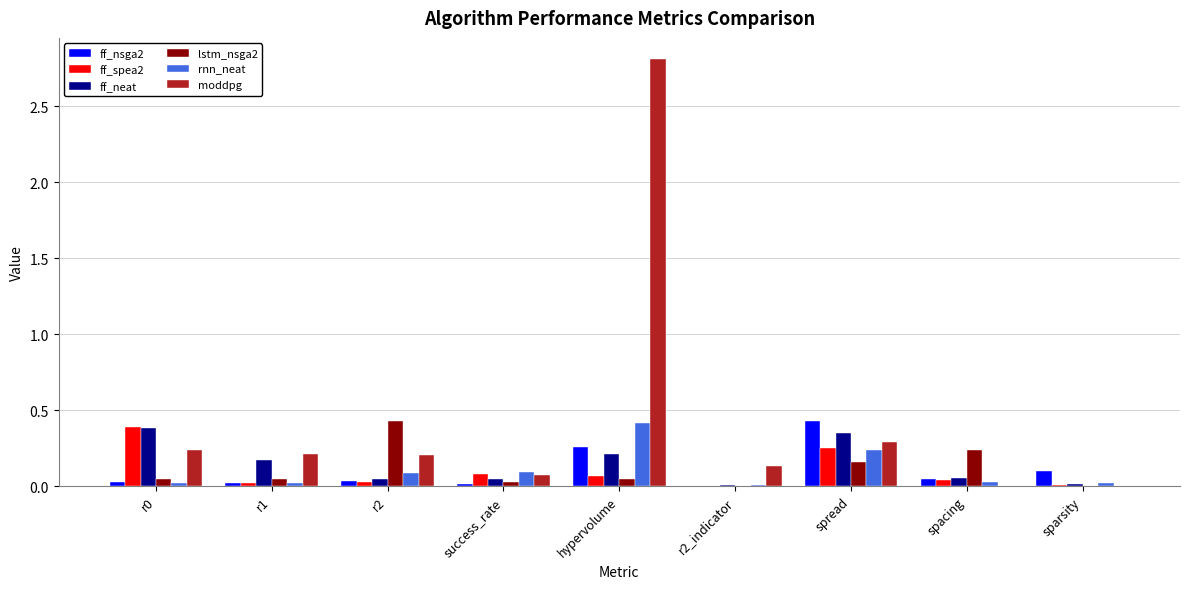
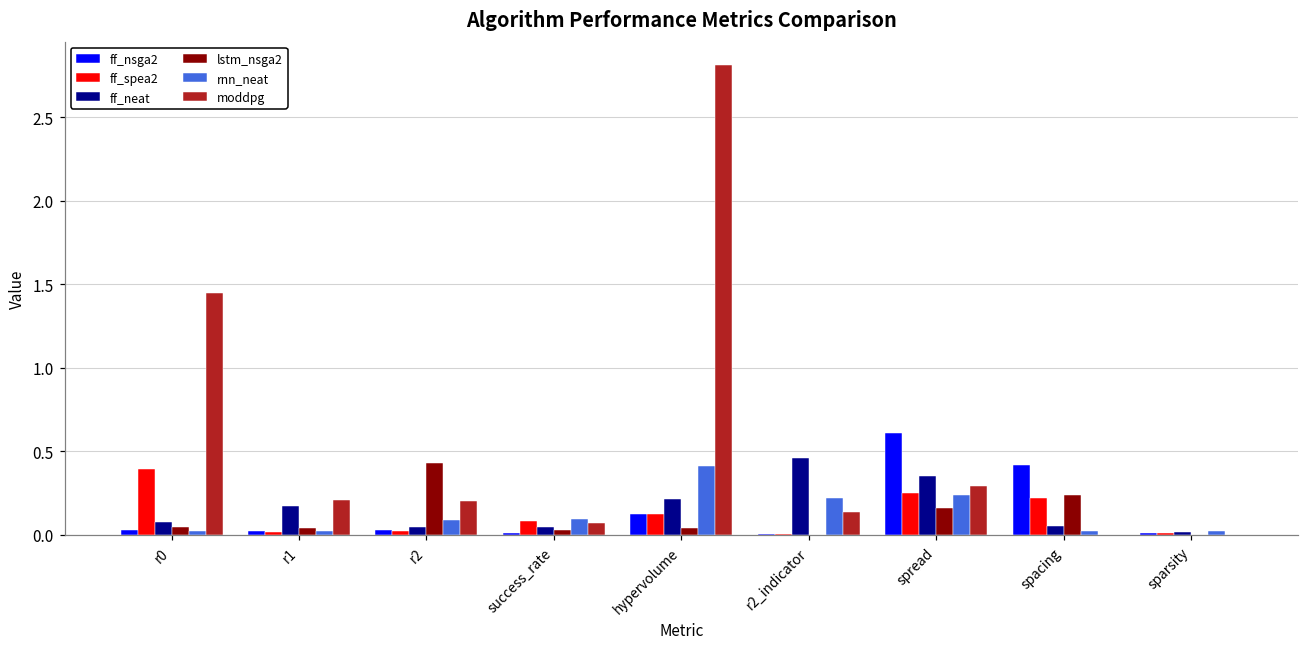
ff_neat, r0: 0.38 -> 0.08
moddpg, r0: 0.24 -> 1.45
ff_nsga2, hypervolume: 0.26 -> 0.12
ff_spea2, hypervolume: 0.07 -> 0.12
ff_neat, r2_indicator: 0.01 -> 0.46
rnn_neat, r2_indicator: 0.01 -> 0.22
ff_nsga2, spread: 0.43 -> 0.61
ff_nsga2, spacing: 0.04 -> 0.42
ff_spea2, spacing: 0.04 -> 0.22
ff_nsga2, sparsity: 0.10 -> 0.01
